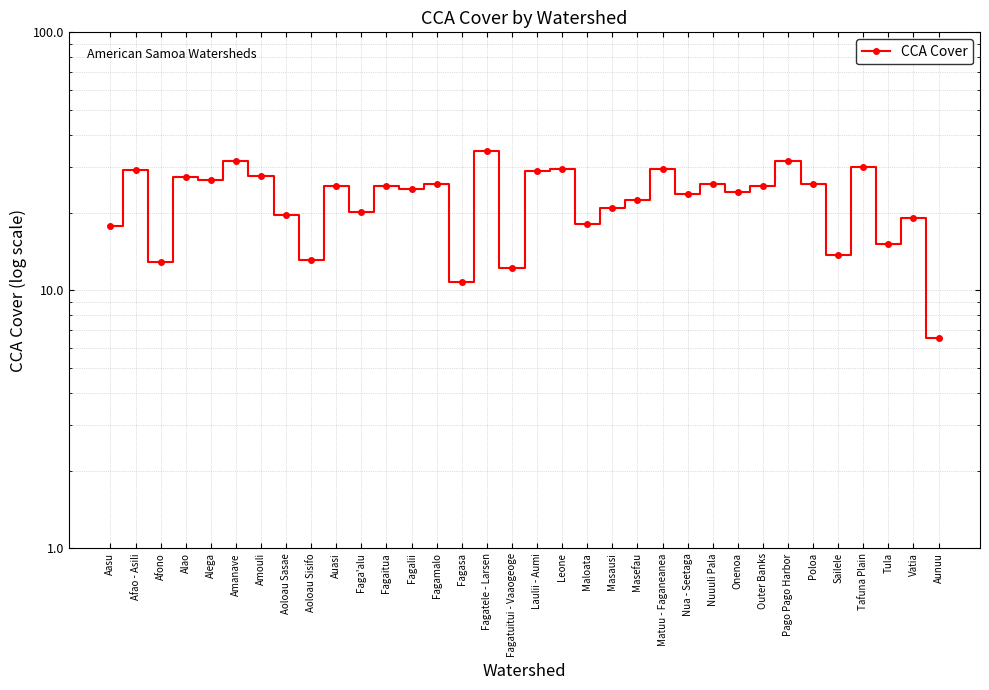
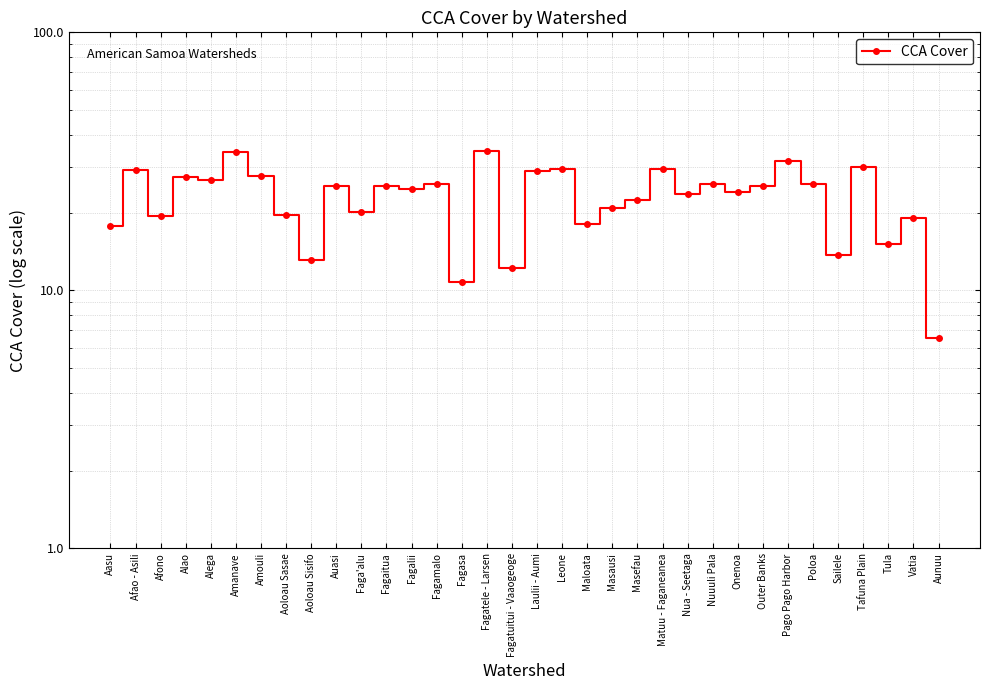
Afono: 13 -> 19
Amanave: 32 -> 34
